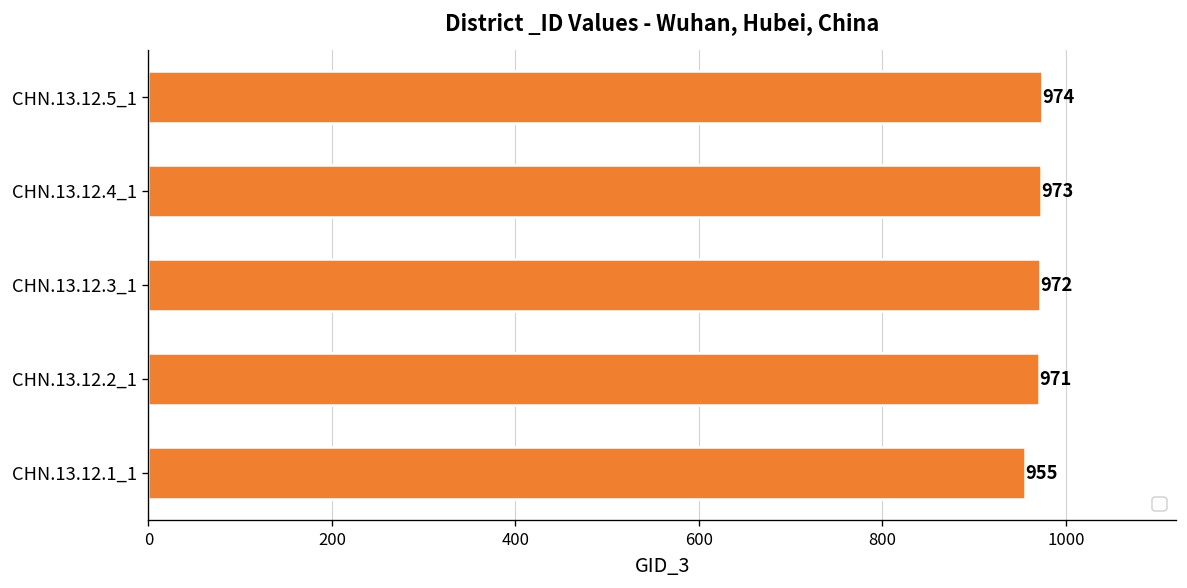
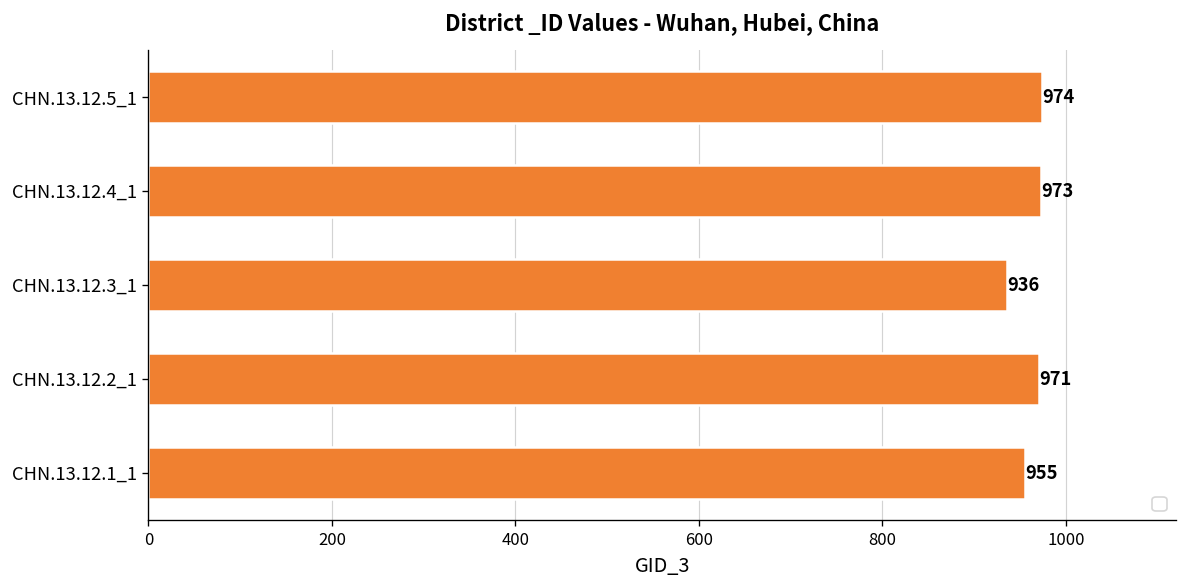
CHN.13.12.3_1: 972 -> 936
